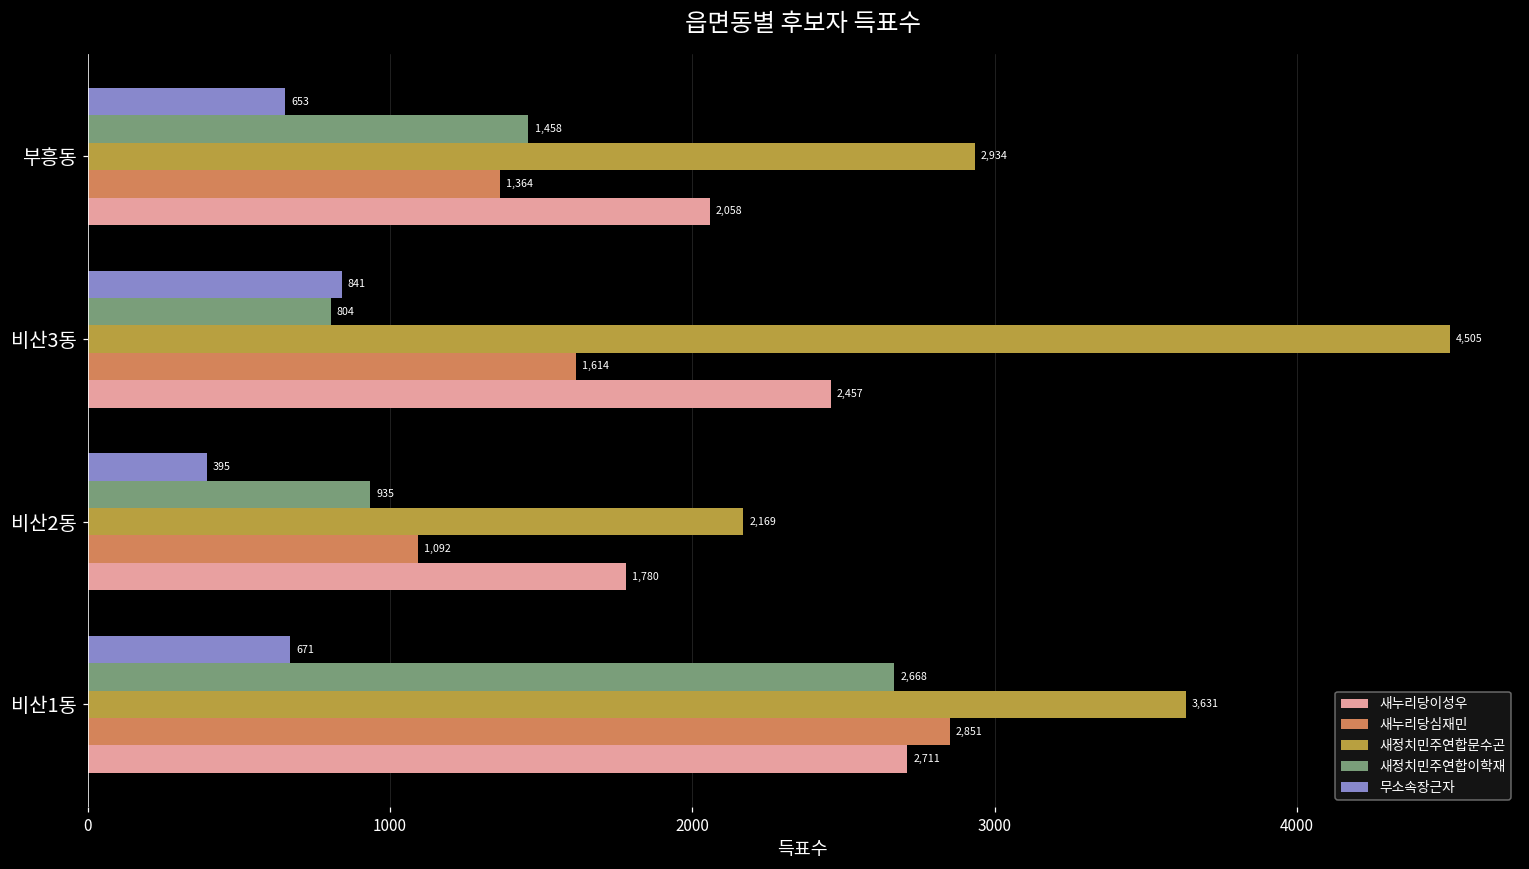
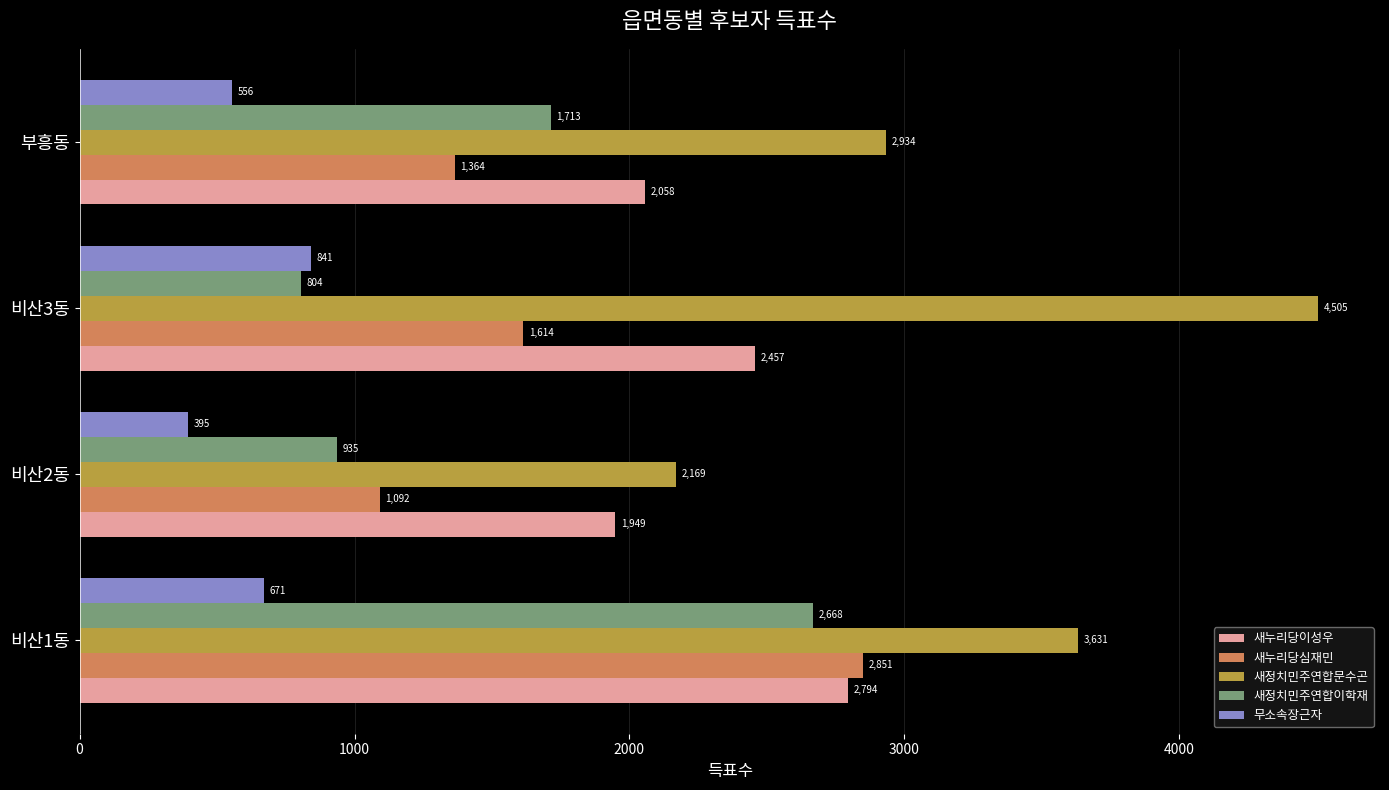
무소속장근자, 부흥동: 653 -> 556
새정치민주연합이학재, 부흥동: 1,458 -> 1,713
새누리당이성우, 비산2동: 1,780 -> 1,949
새누리당이성우, 비산1동: 2,711 -> 2,794
